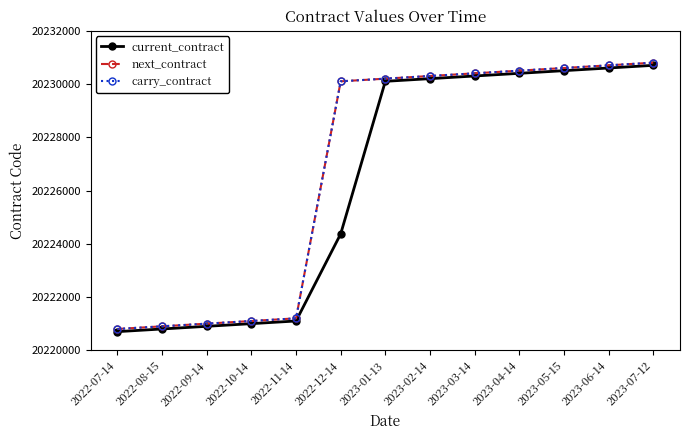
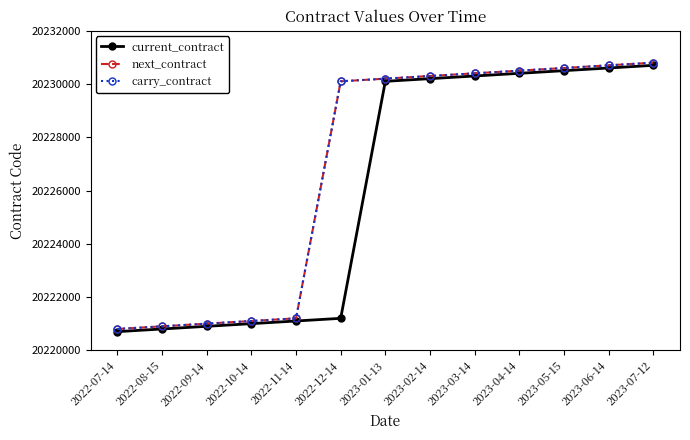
current_contract, 2022-12-14: 20224400 -> 20221200
